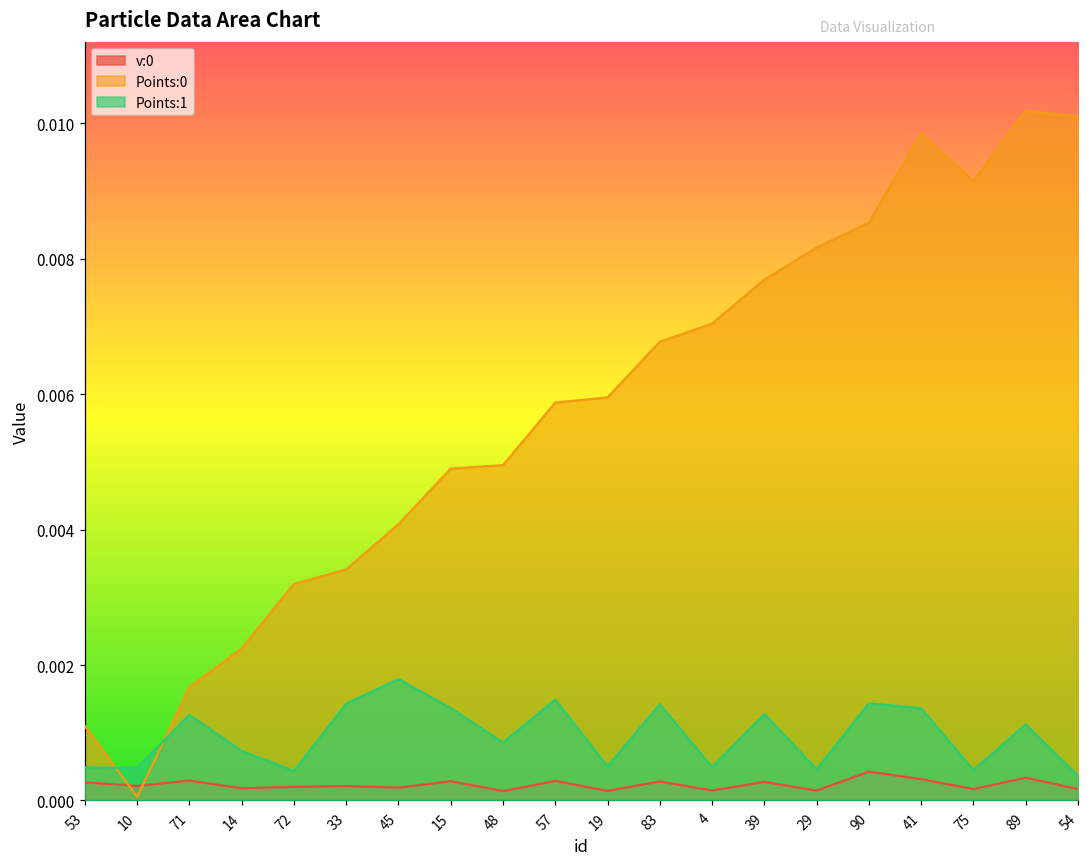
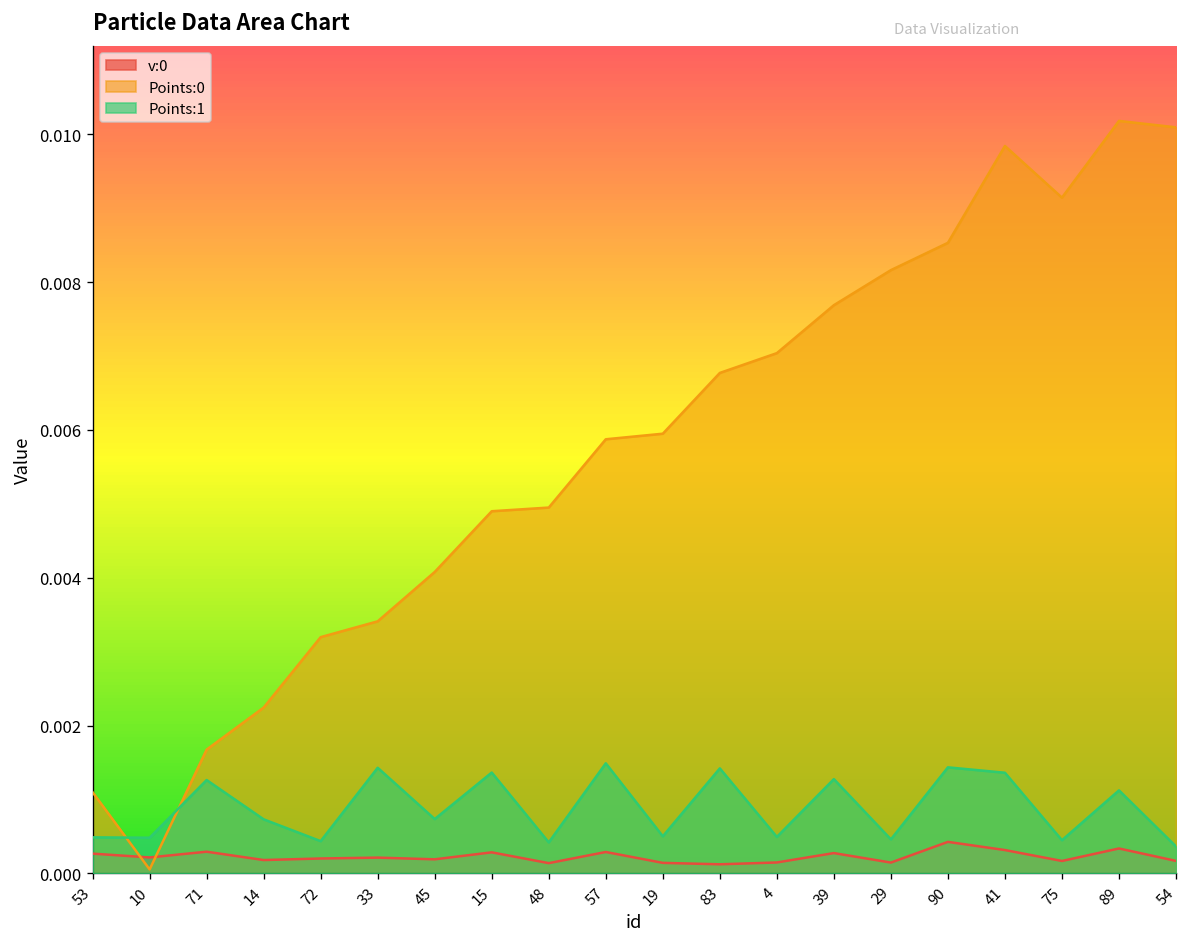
Points:1, 45: 0.0018 -> 0.0007
Points:1, 48: 0.0009 -> 0.0004
v:0, 83: 0.0003 -> 0.0001
